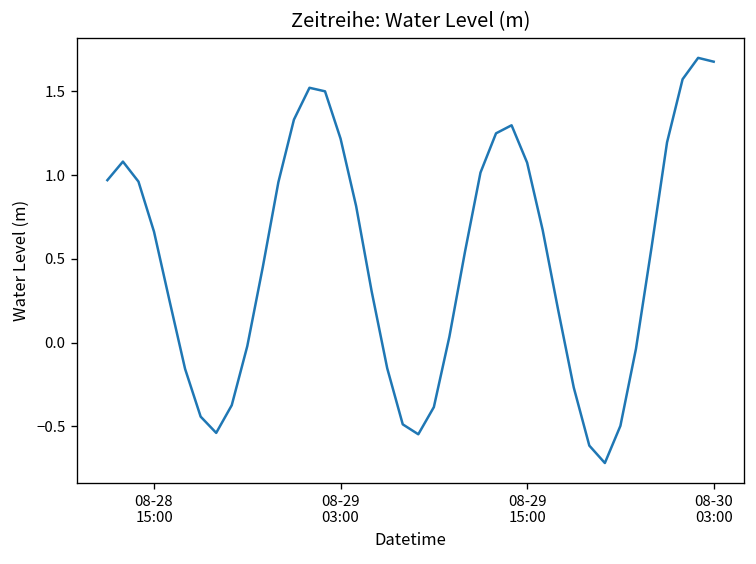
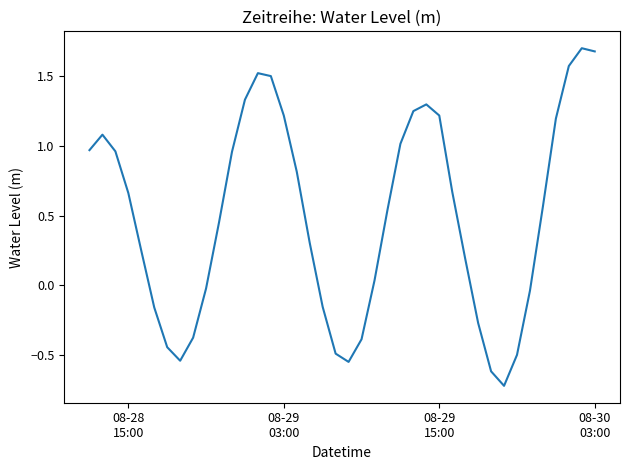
08-29 15:00: 1.07 -> 1.22
